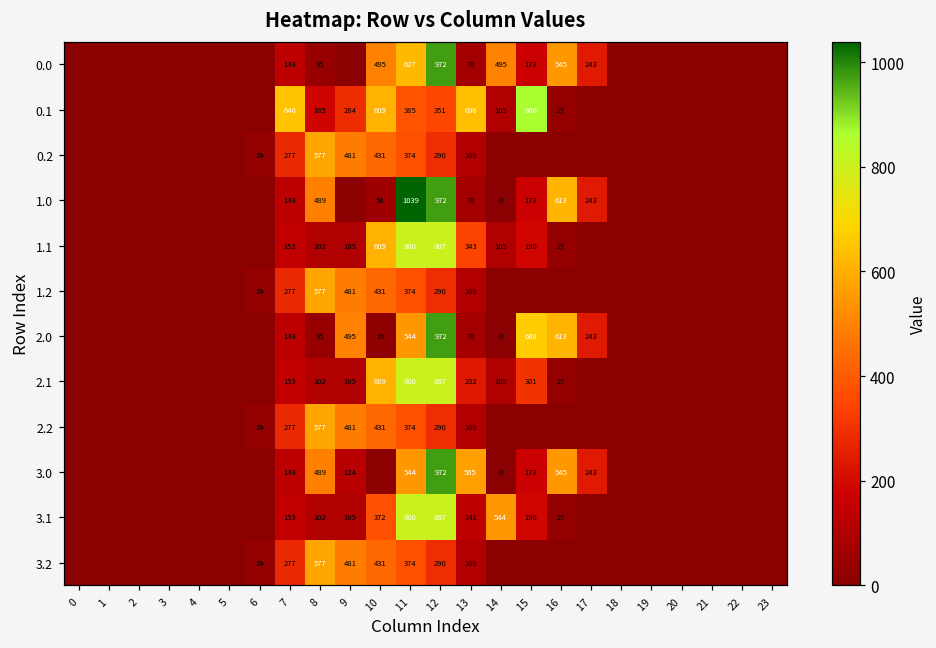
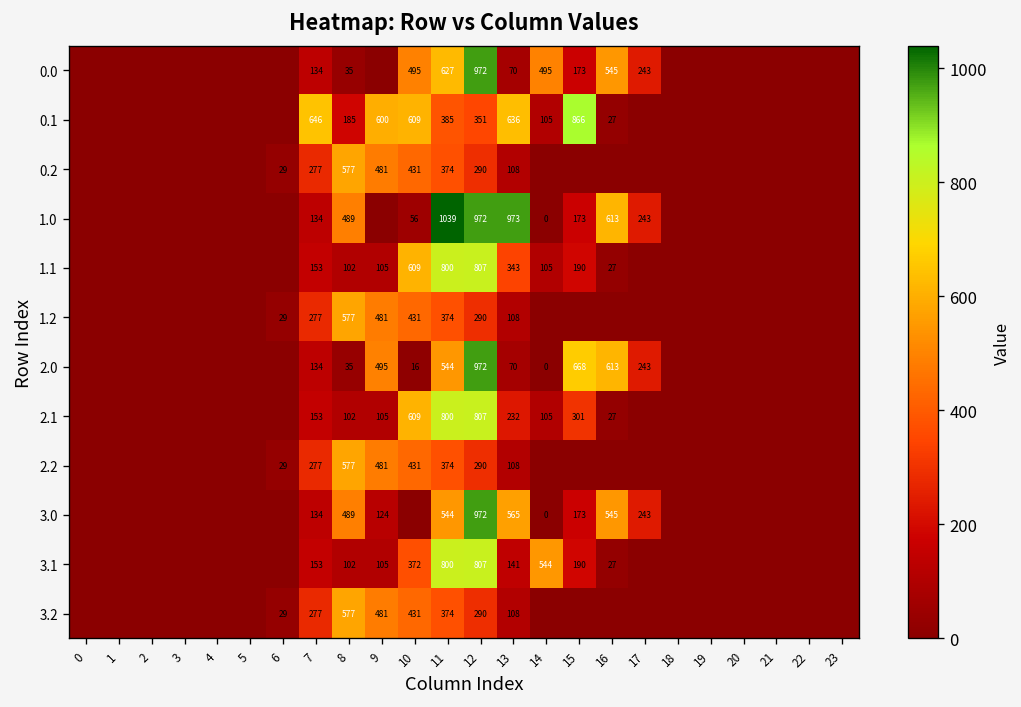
0.1, 9: 284 -> 600
1.0, 13: 70 -> 973
